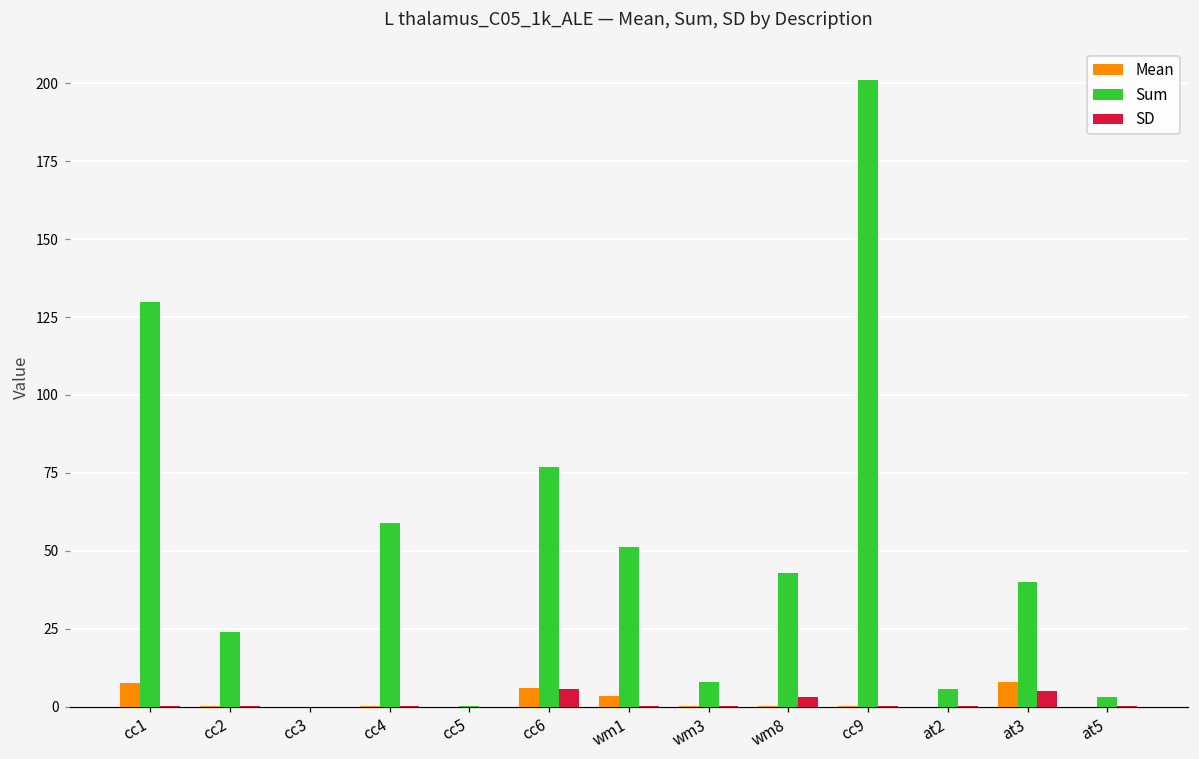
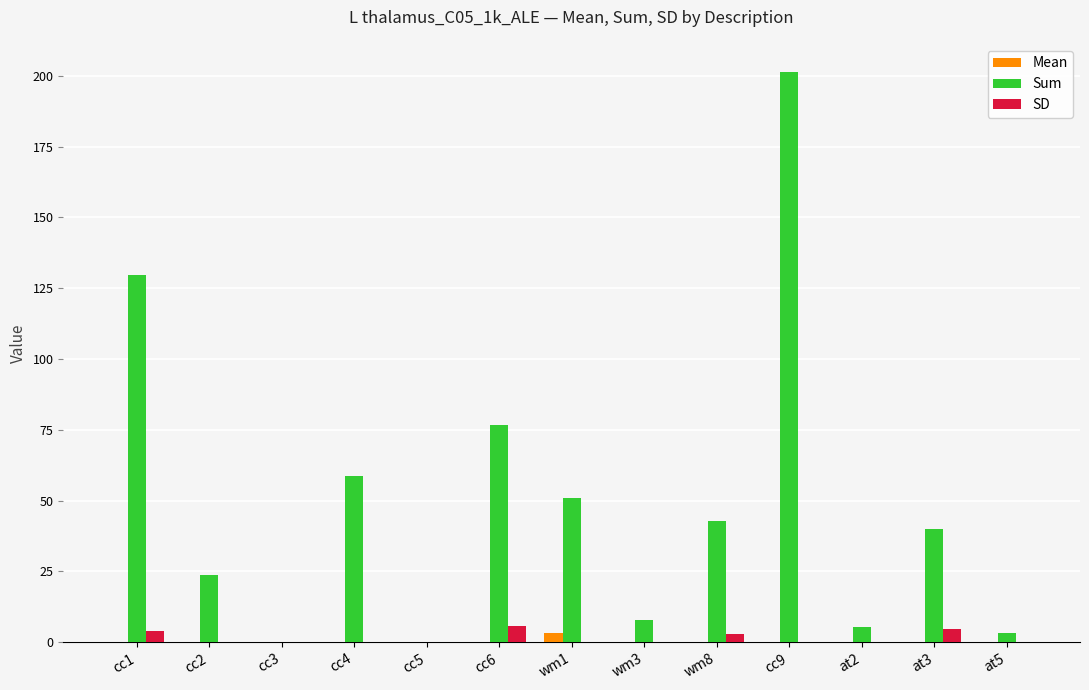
Mean, cc1: 8 -> 0
SD, cc1: 0 -> 4
Mean, cc6: 6 -> 0
Mean, at3: 8 -> 0
